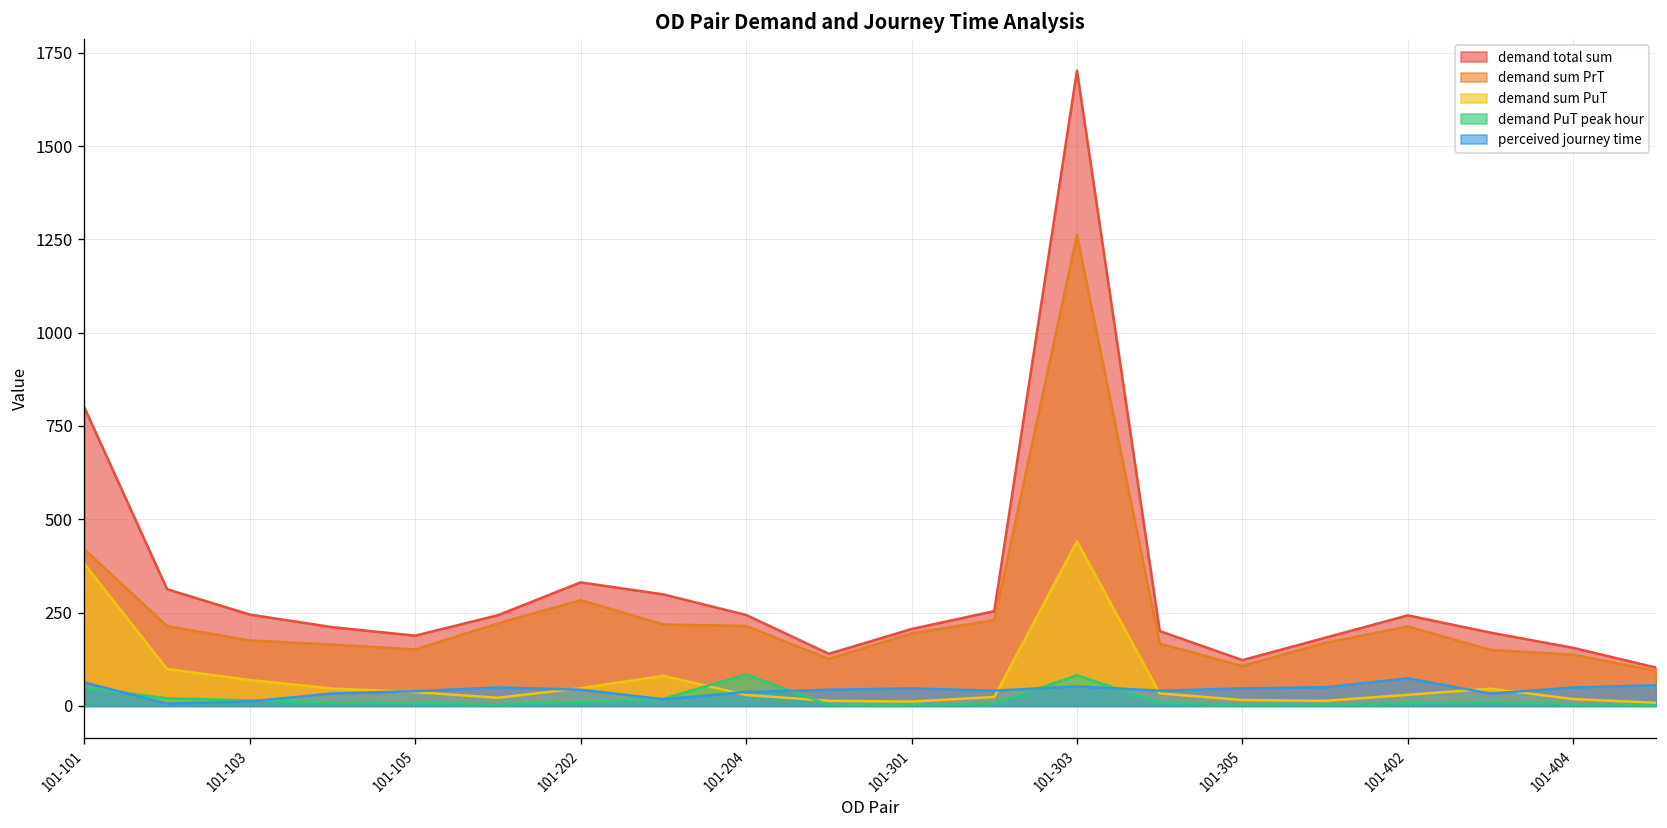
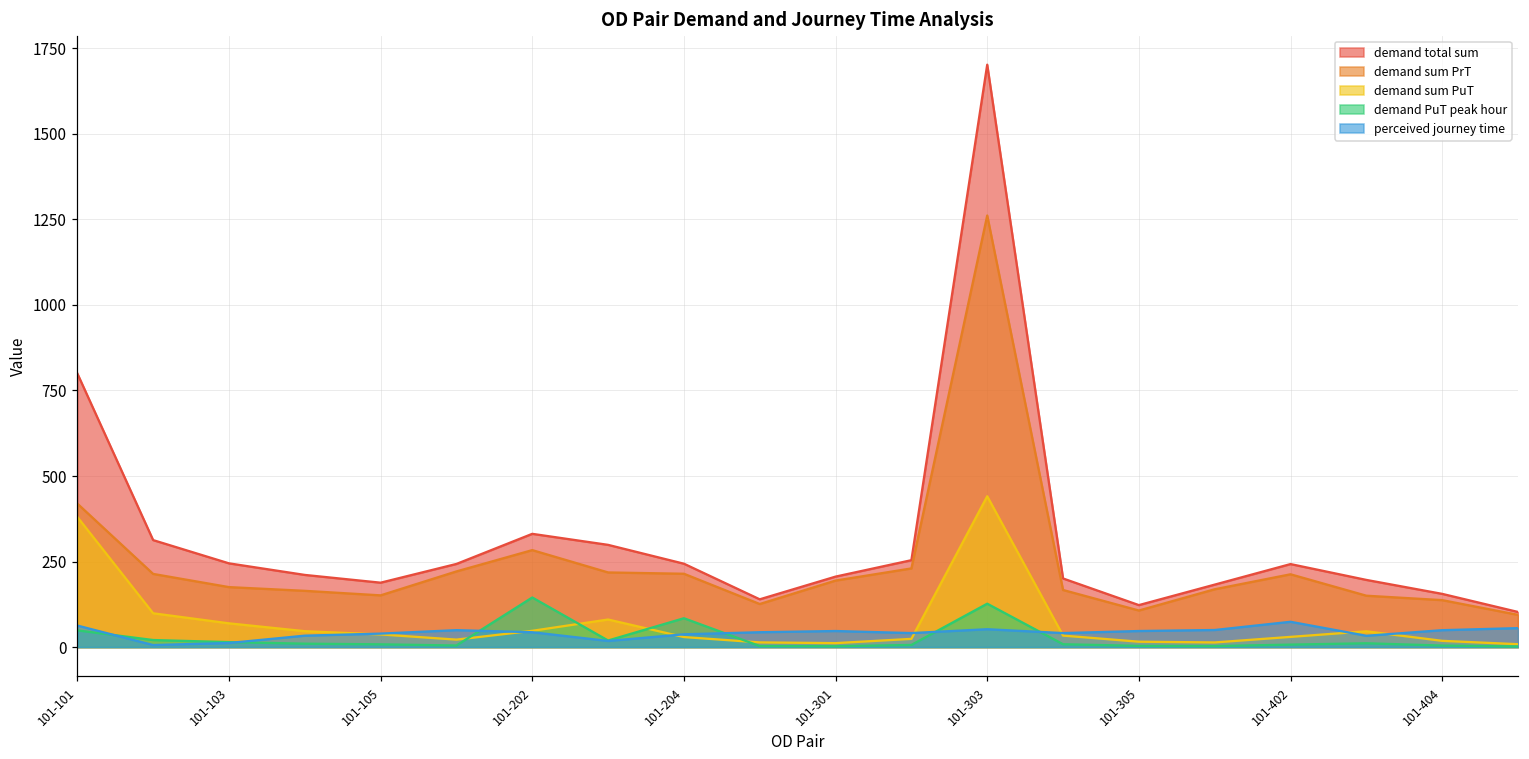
demand PuT peak hour, 101-202: 10 -> 150
demand PuT peak hour, 101-303: 80 -> 130
